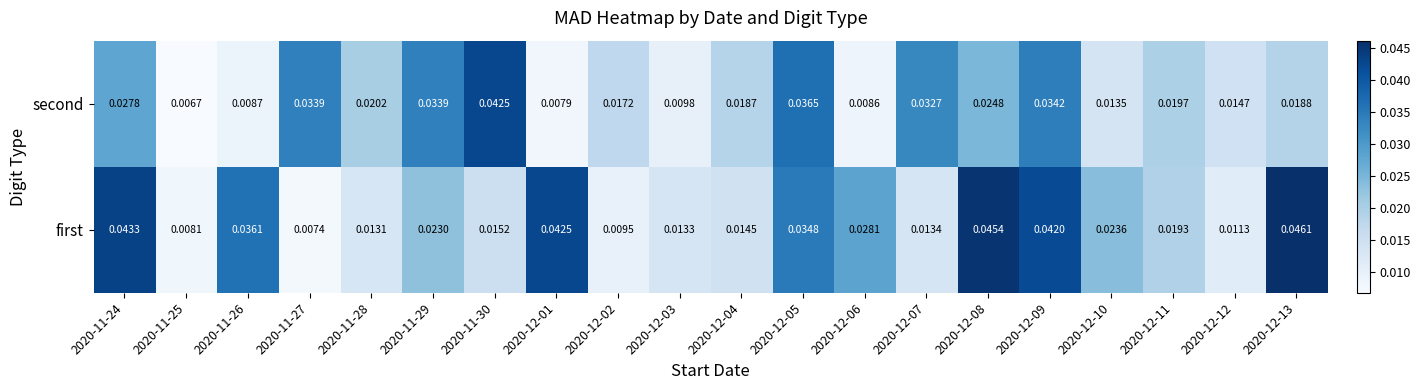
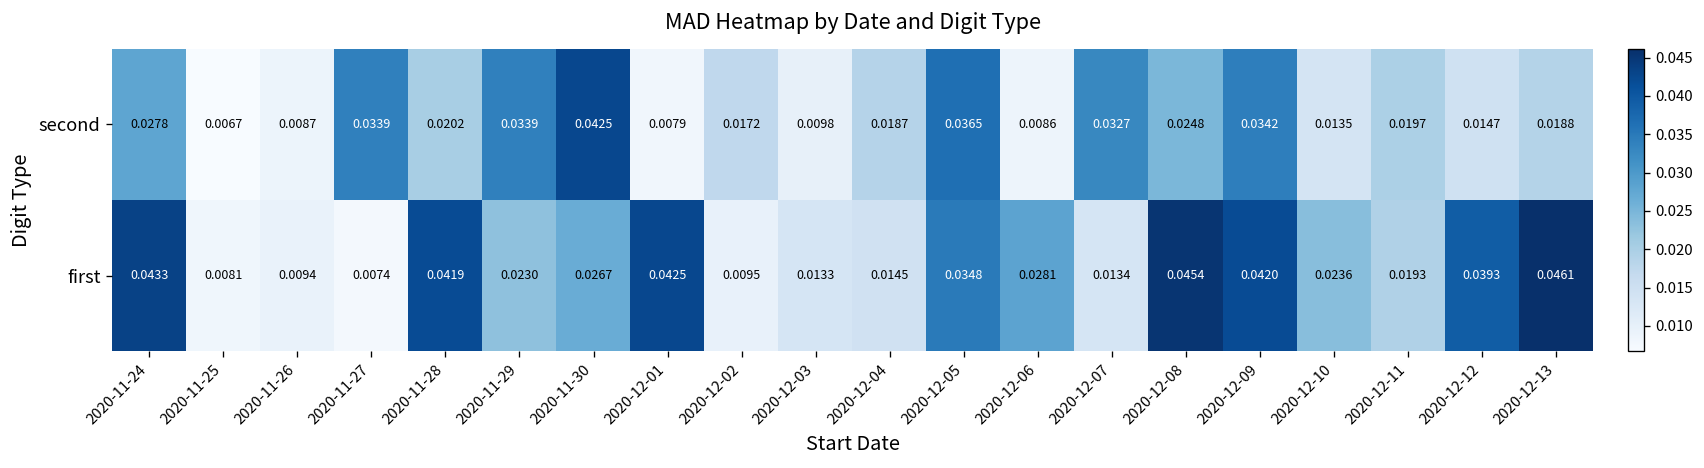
first, 2020-11-26: 0.0361 -> 0.0094
first, 2020-11-28: 0.0131 -> 0.0419
first, 2020-11-30: 0.0152 -> 0.0267
first, 2020-12-12: 0.0113 -> 0.0393
